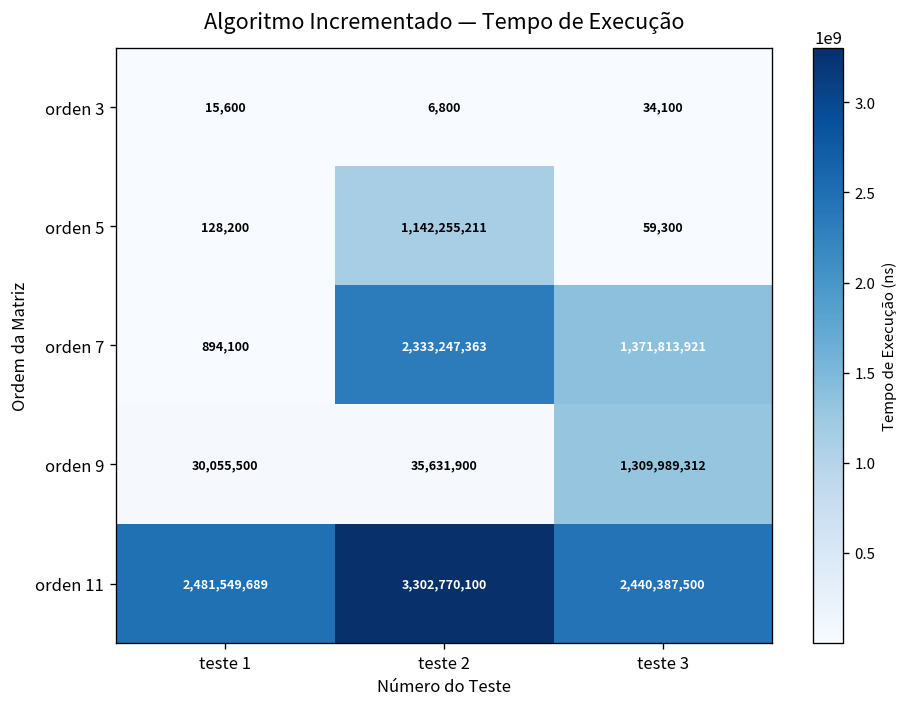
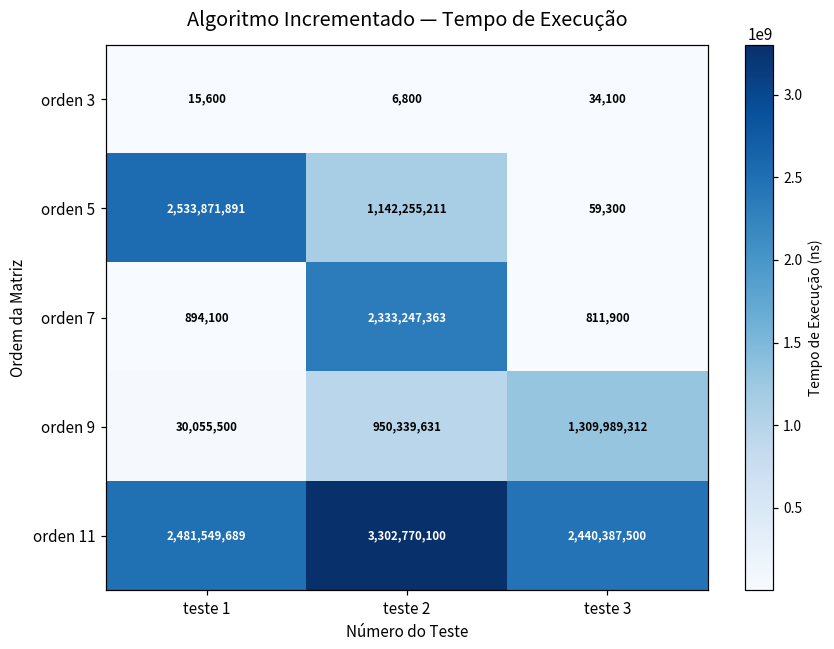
orden 5, teste 1: 128,200 -> 2,533,871,891
orden 7, teste 3: 1,371,813,921 -> 811,900
orden 9, teste 2: 35,631,900 -> 950,339,631
